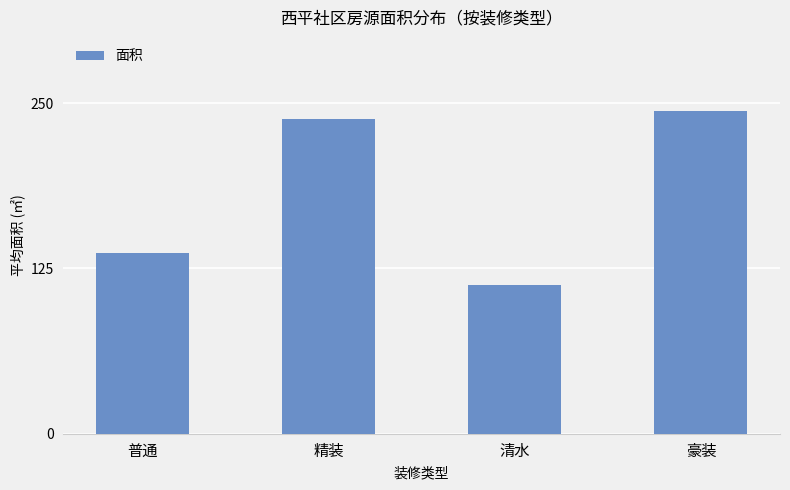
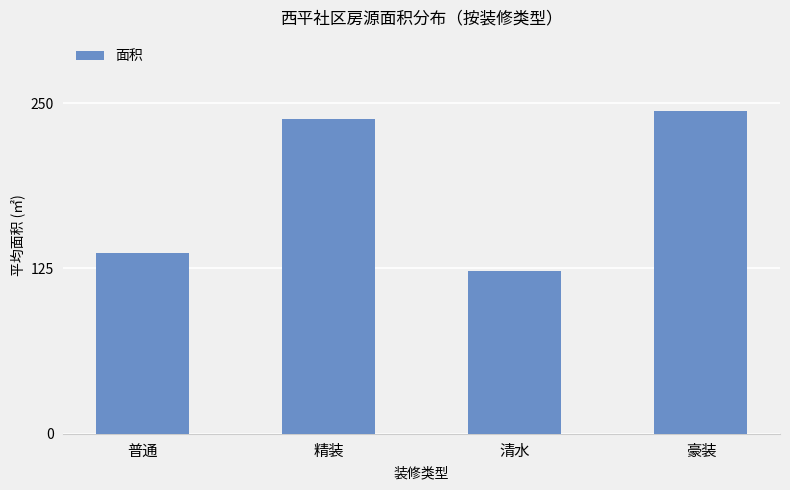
清水: 112 -> 123
